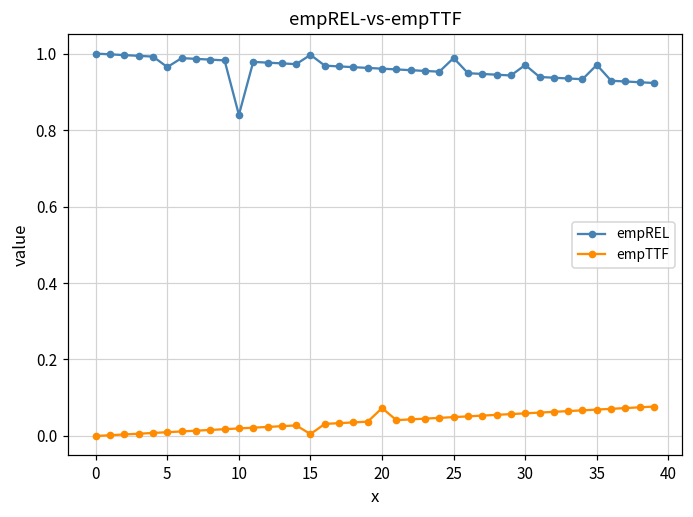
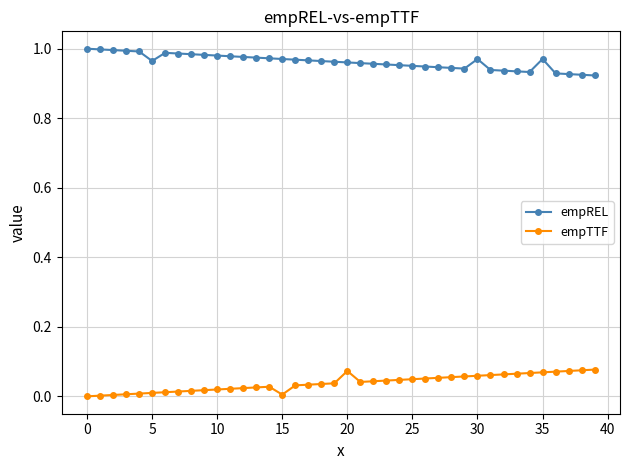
empREL, 10: 0.84 -> 0.98
empREL, 15: 1.00 -> 0.97
empREL, 25: 0.99 -> 0.95
